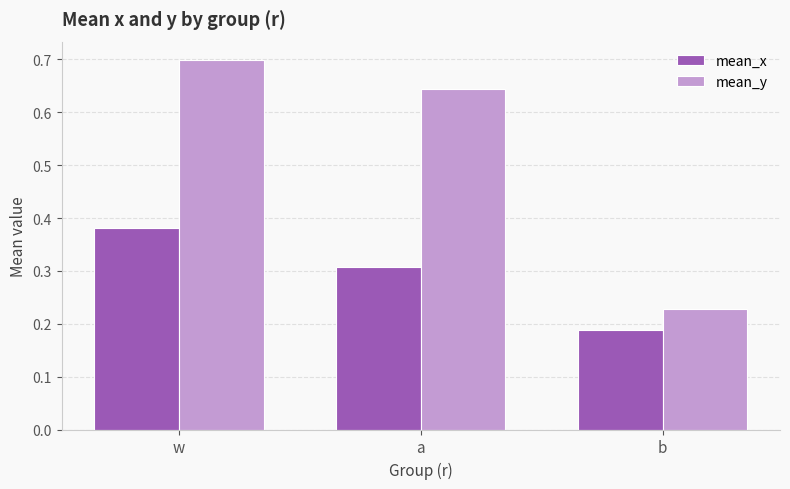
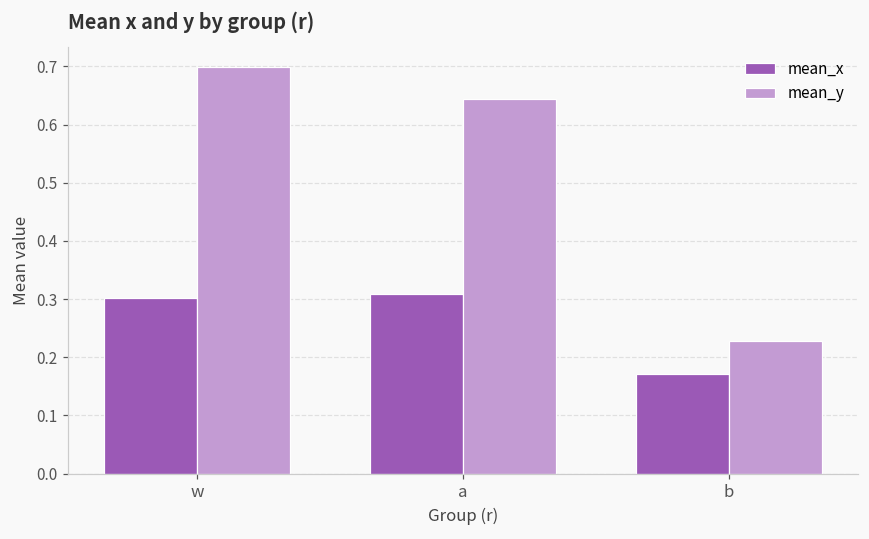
mean_x, w: 0.38 -> 0.30
mean_x, b: 0.19 -> 0.17
